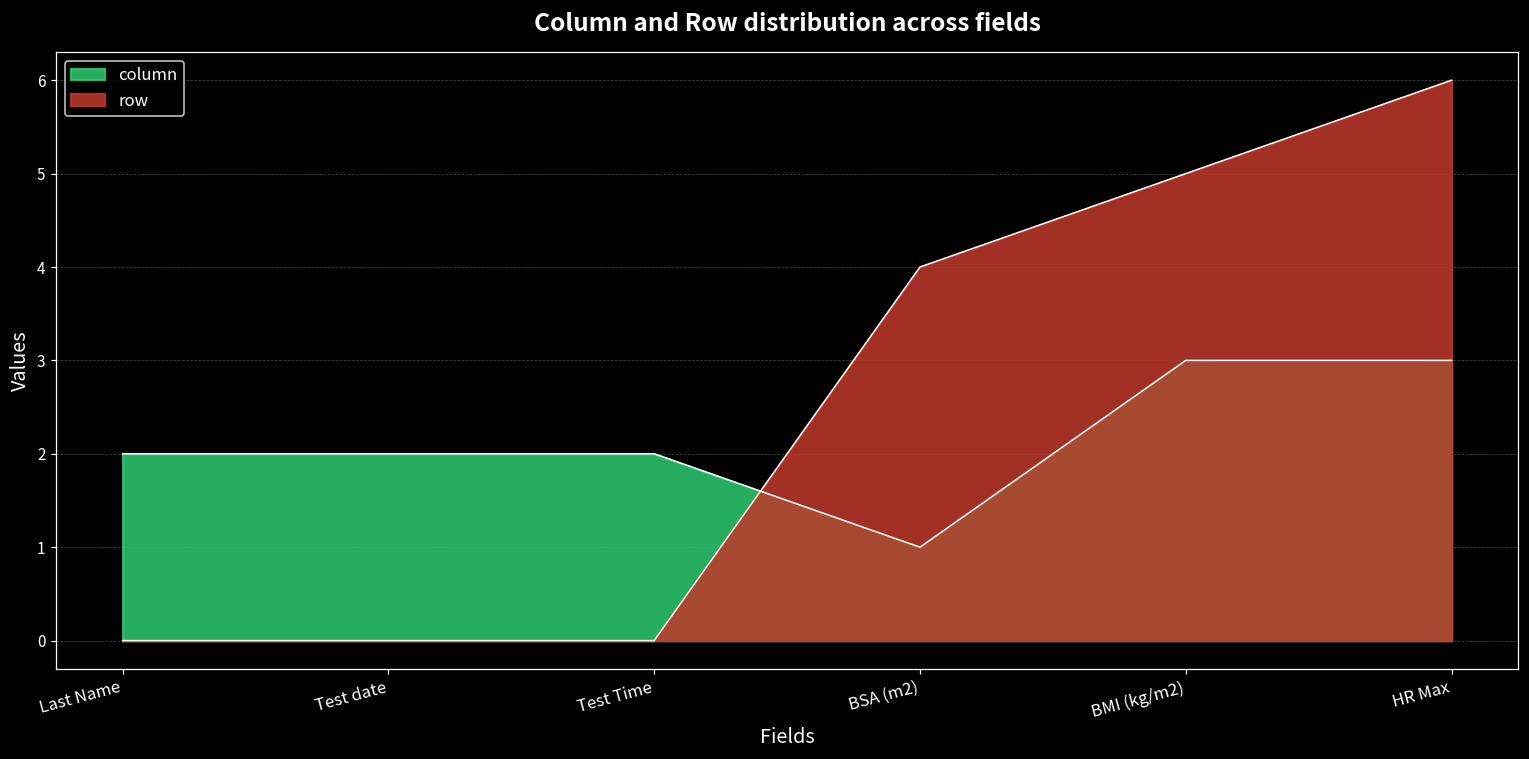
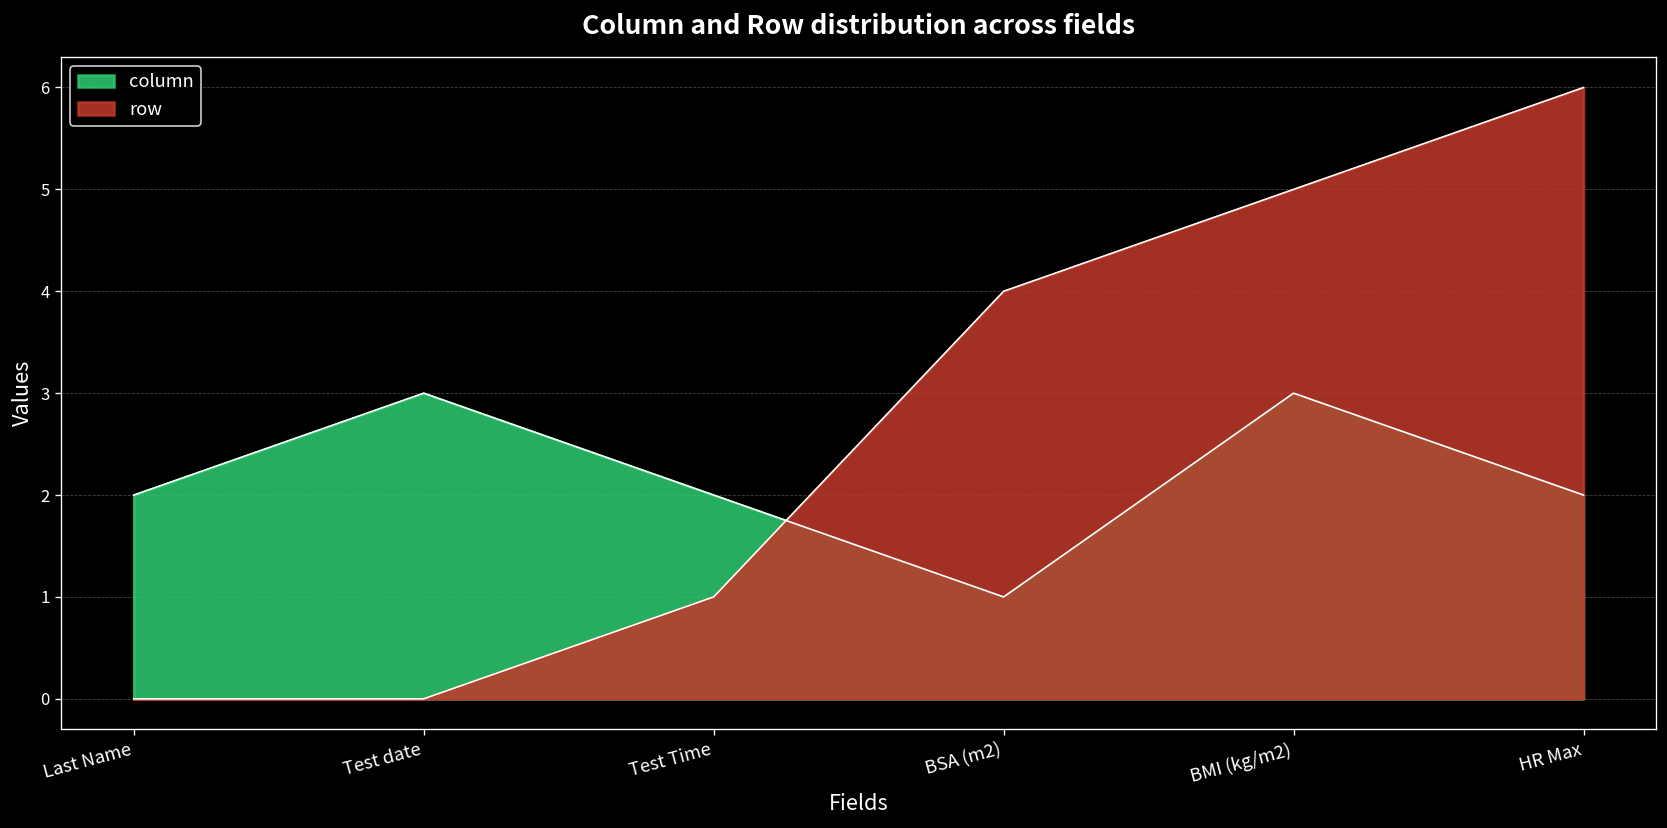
column, Test date: 2 -> 3
row, Test Time: 0 -> 1
column, HR Max: 3 -> 2
